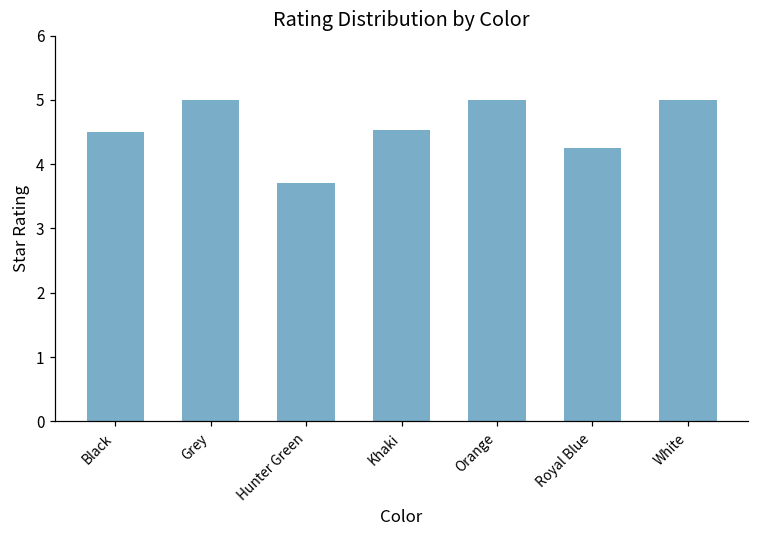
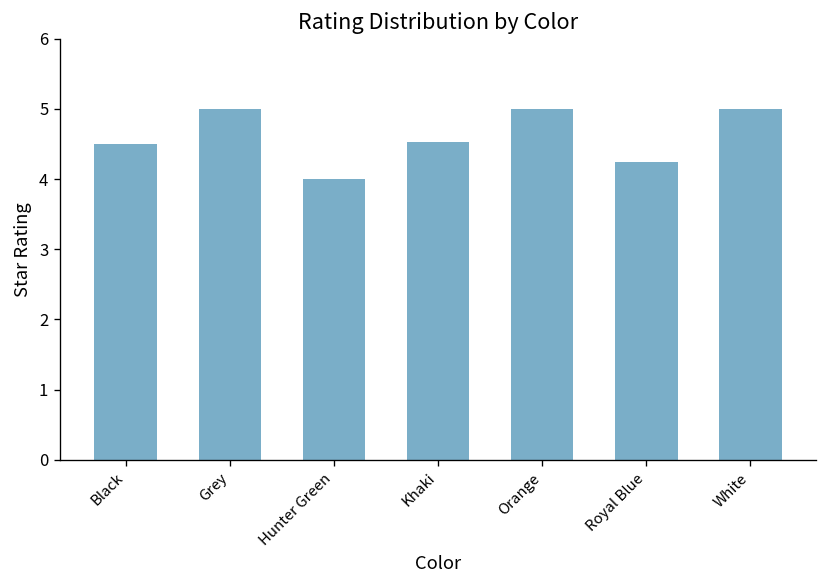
Hunter Green: 3.7 -> 4.0
